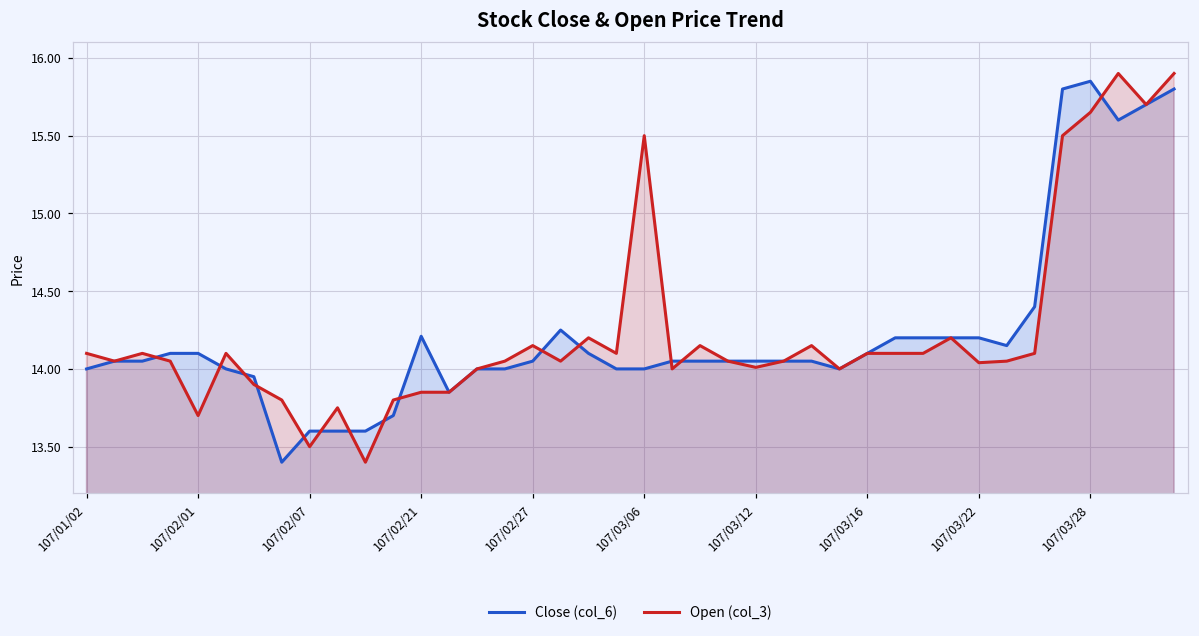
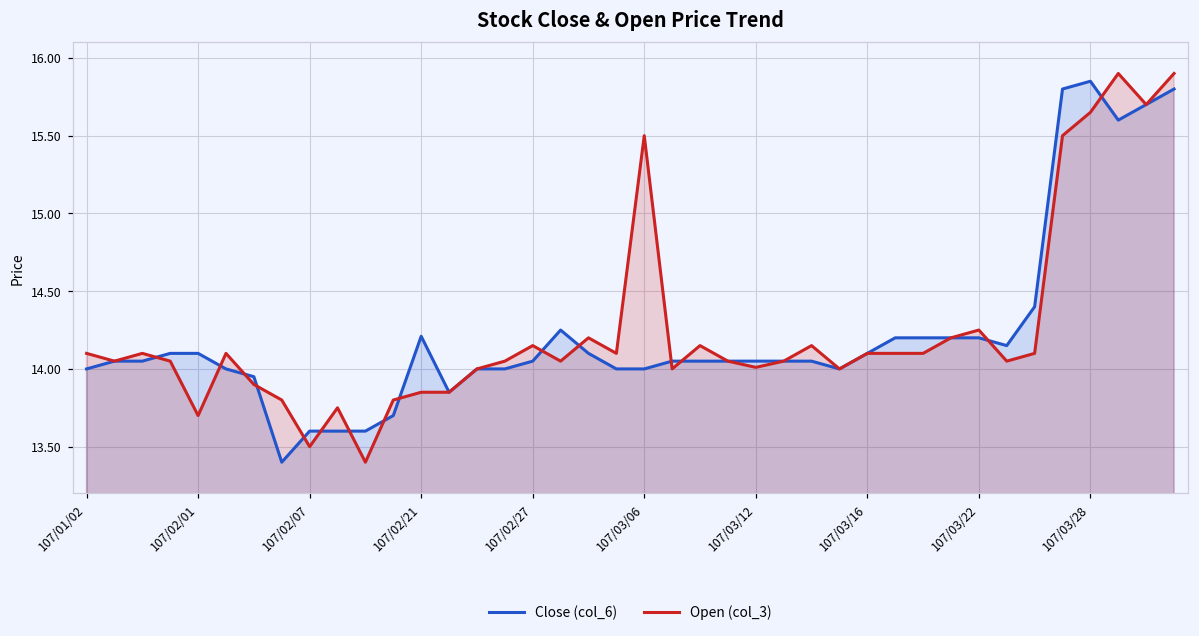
Open (col_3), 107/03/22: 14.04 -> 14.25
